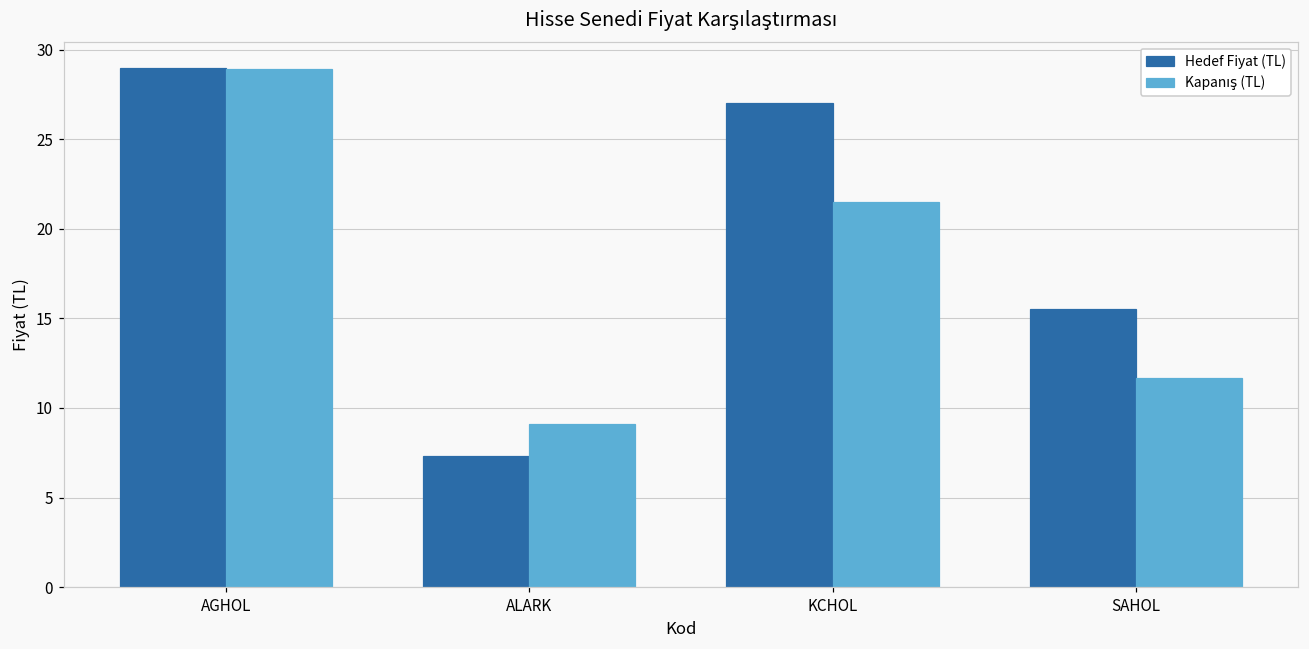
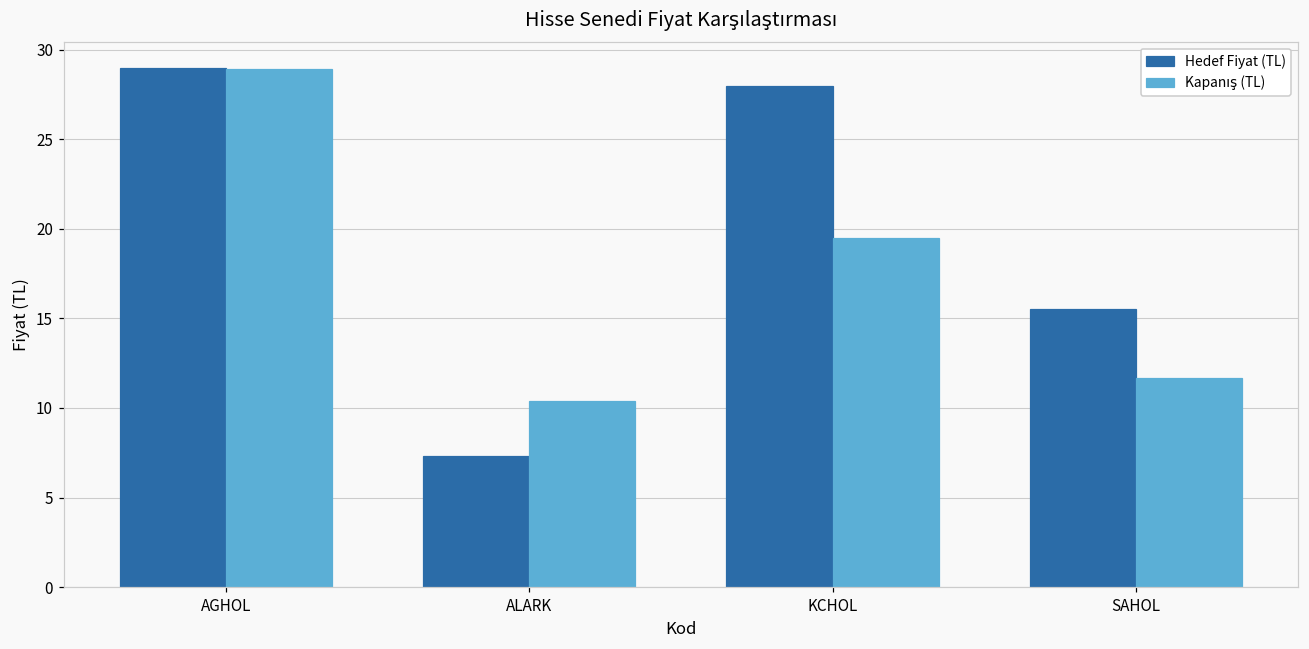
Kapanış (TL), ALARK: 9.1 -> 10.4
Hedef Fiyat (TL), KCHOL: 27 -> 28
Kapanış (TL), KCHOL: 21.5 -> 19.5
